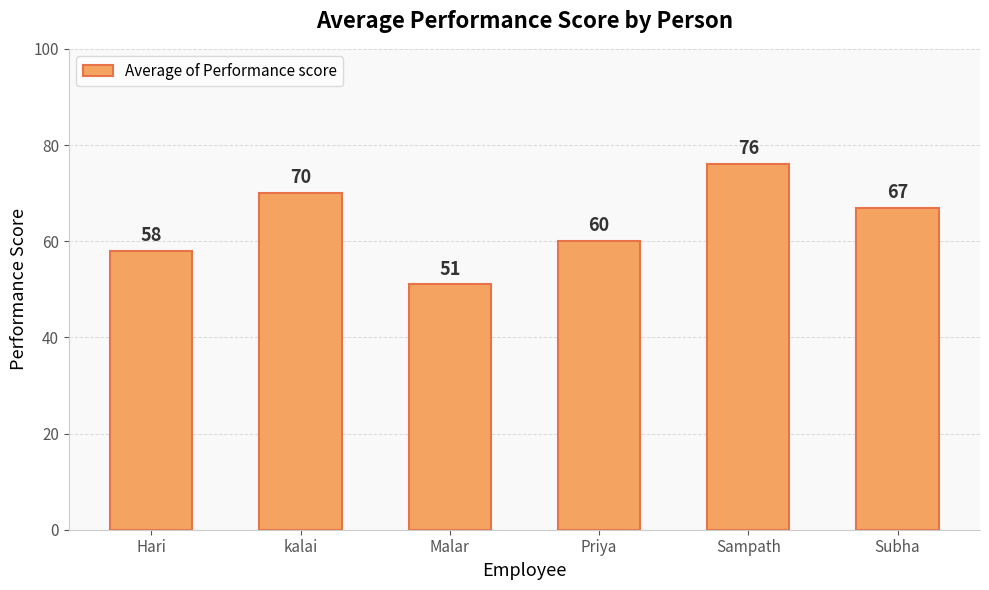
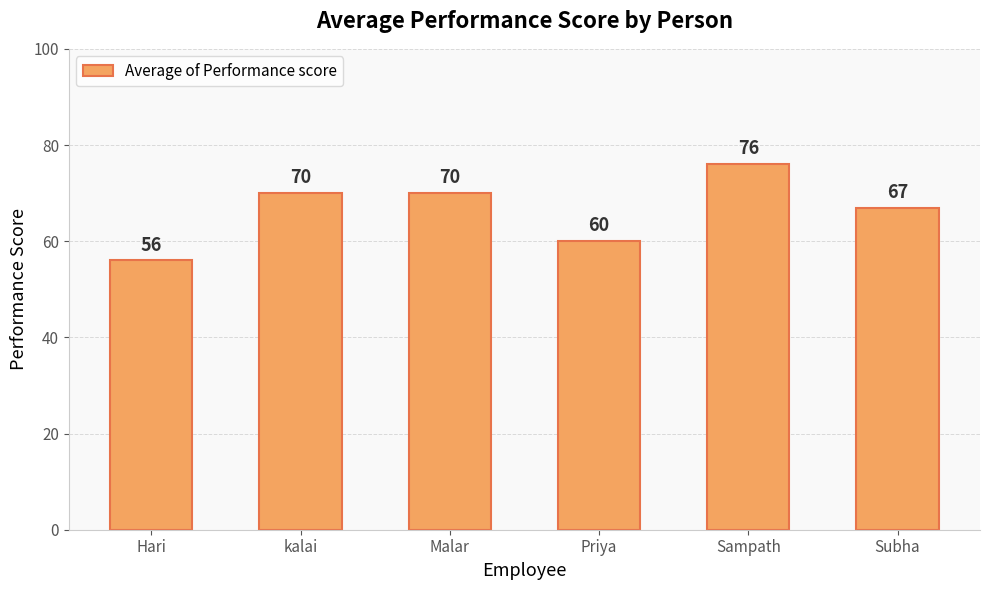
Hari: 58 -> 56
Malar: 51 -> 70
